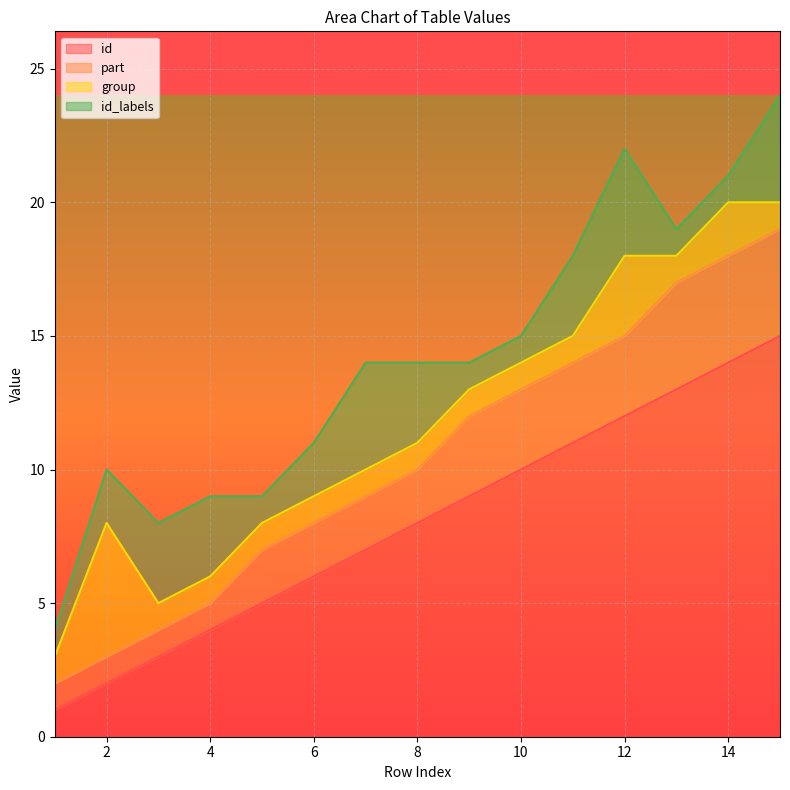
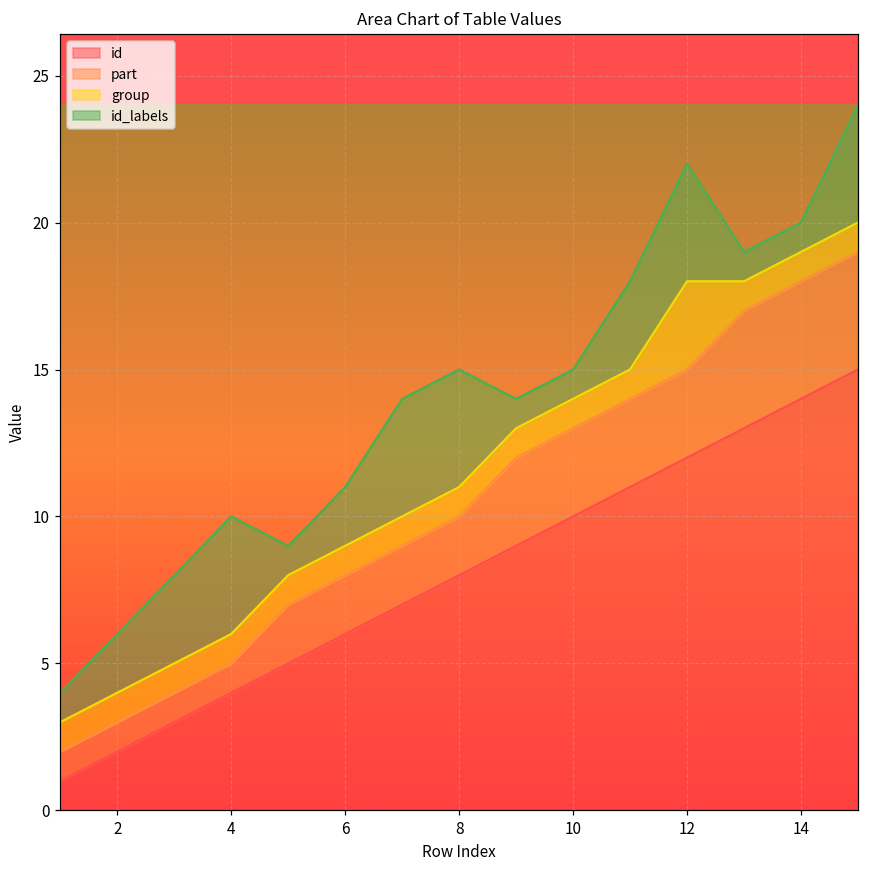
group, 2: 5 -> 1
id_labels, 4: 3 -> 4
id_labels, 8: 3 -> 4
group, 14: 2 -> 1
